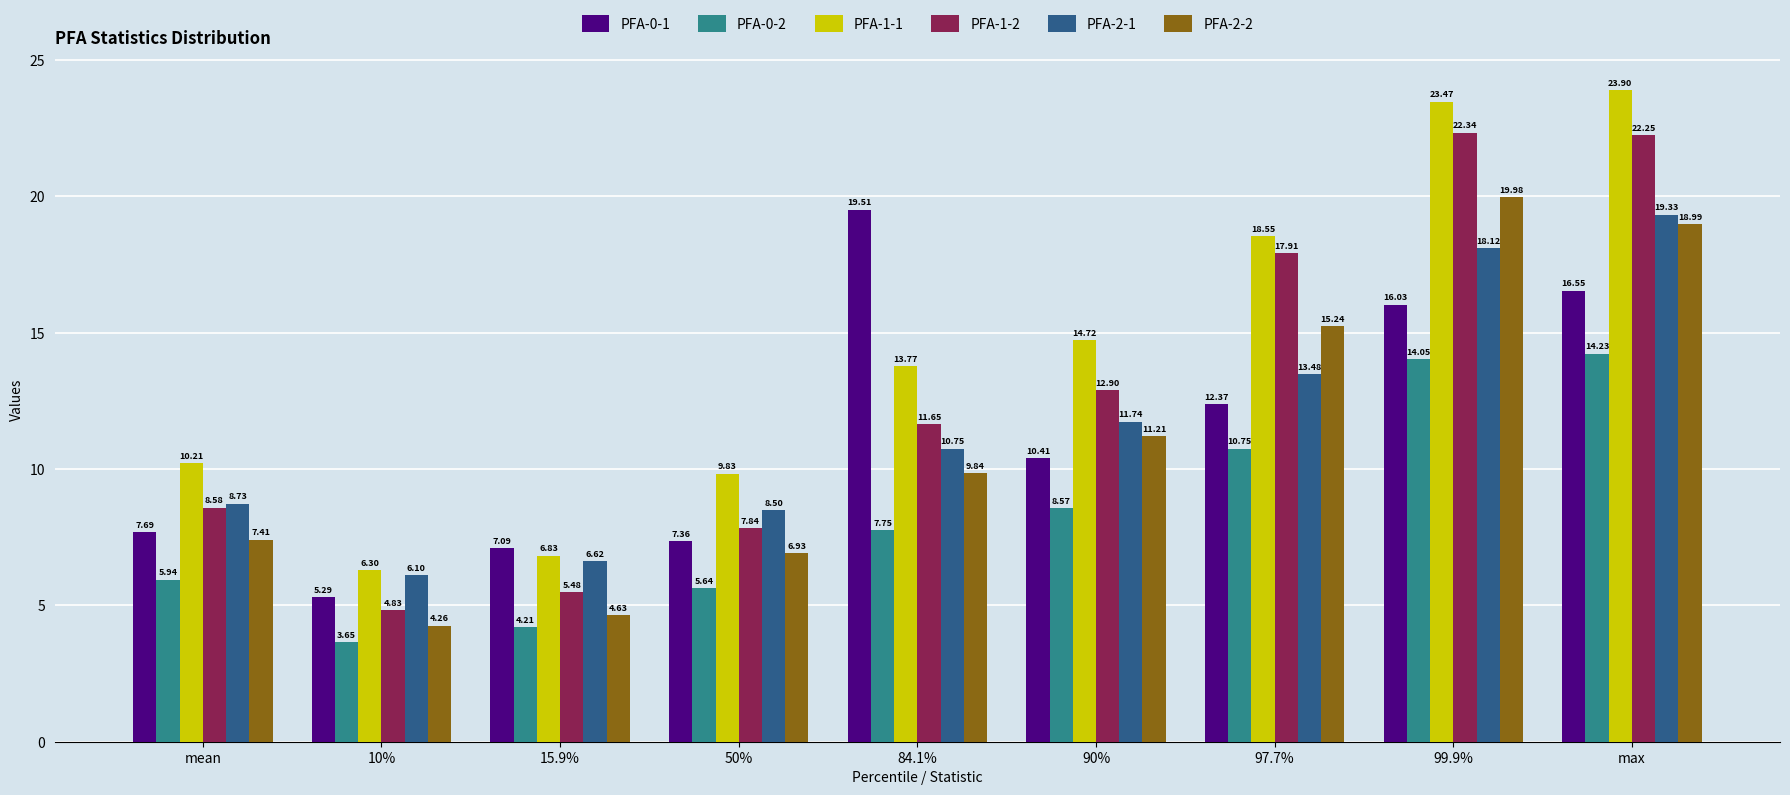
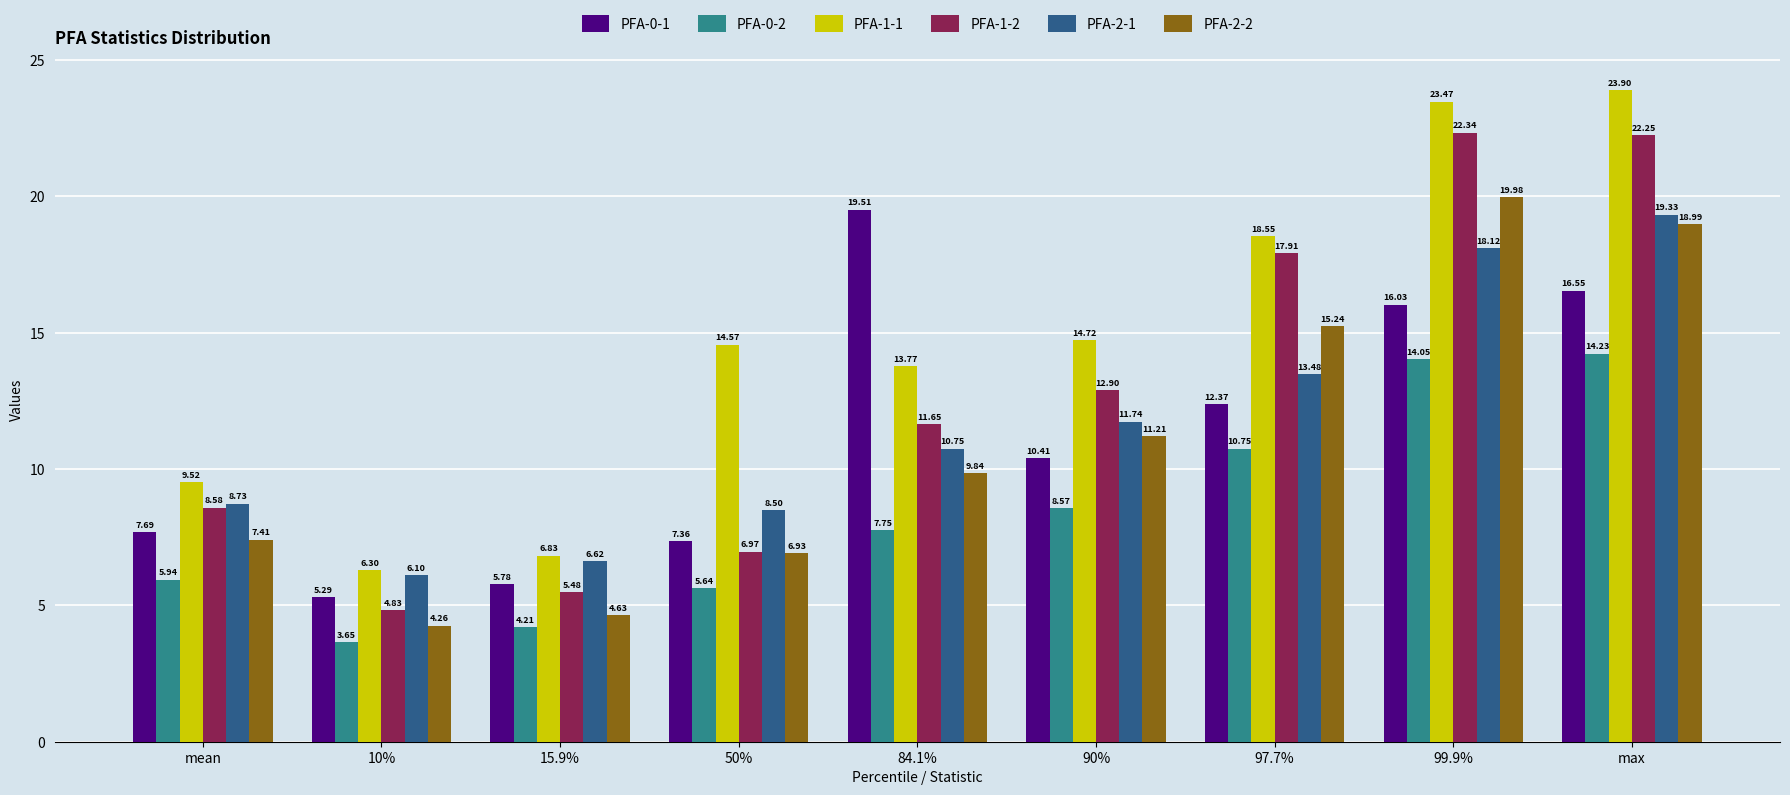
PFA-1-1, mean: 10.21 -> 9.52
PFA-0-1, 15.9%: 7.09 -> 5.78
PFA-1-1, 50%: 9.83 -> 14.57
PFA-1-2, 50%: 7.84 -> 6.97
